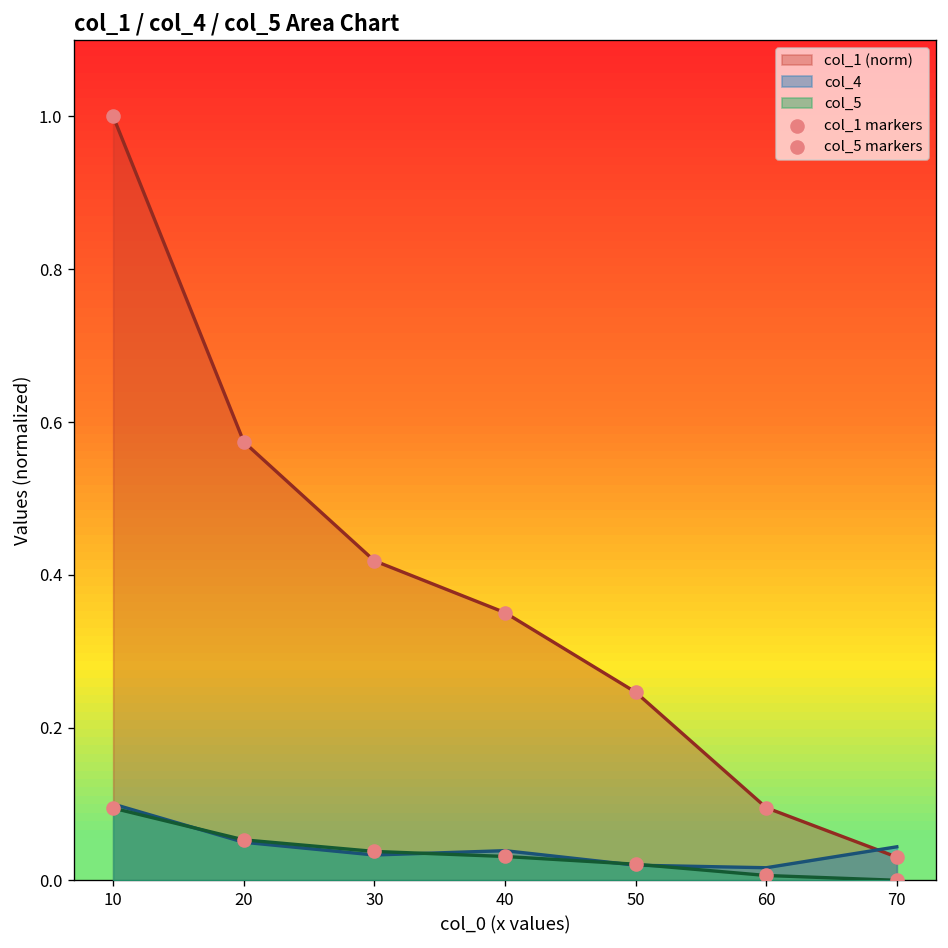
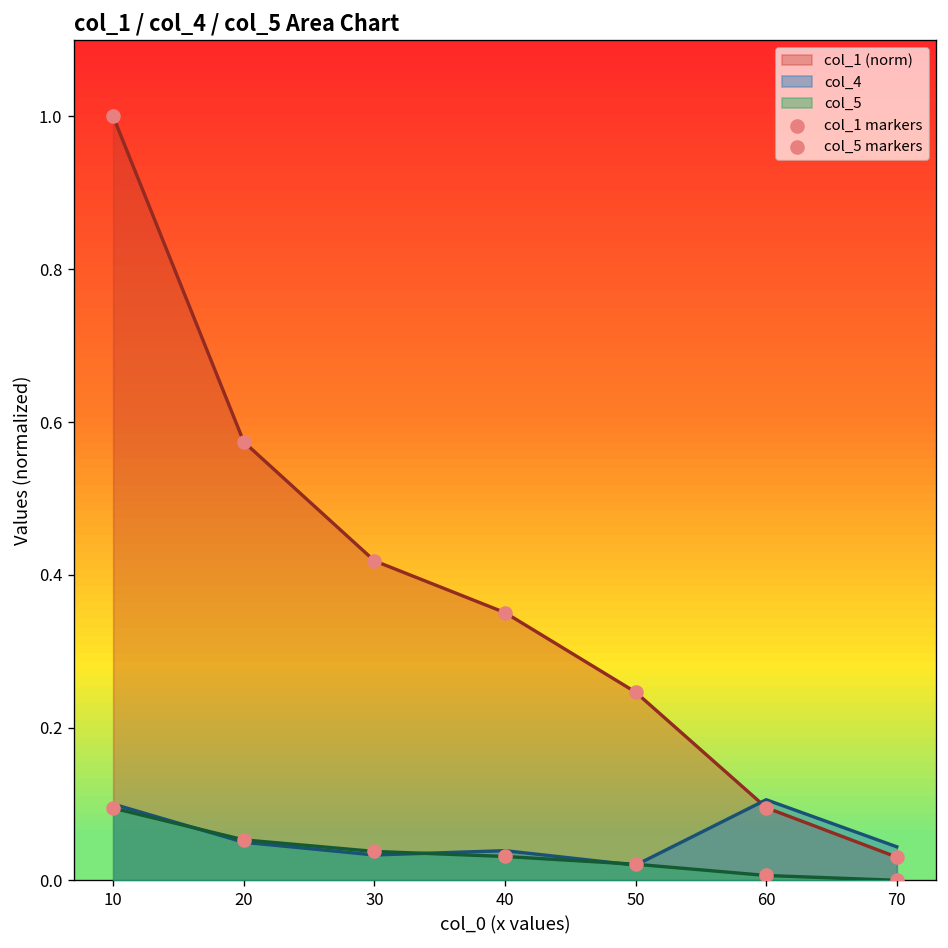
col_4, 60: 0.02 -> 0.11
